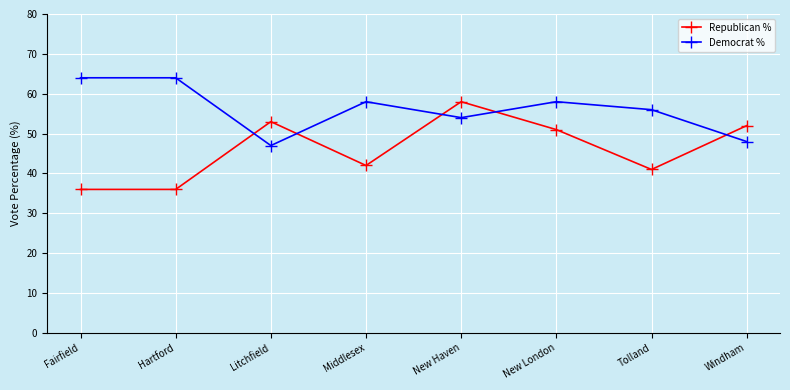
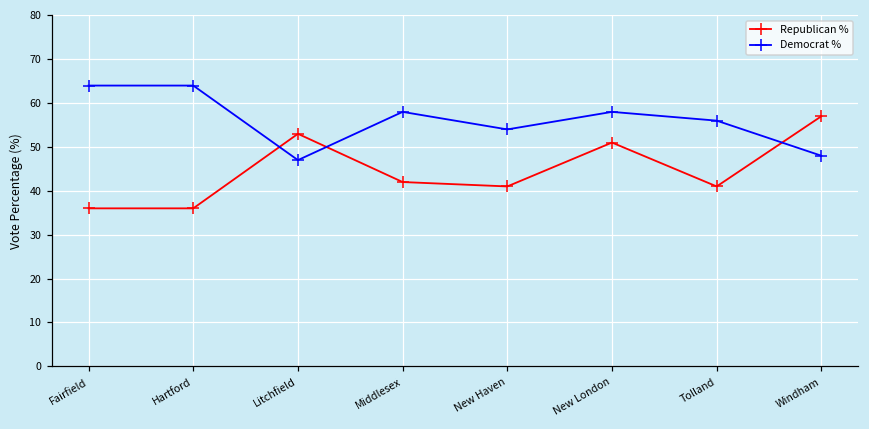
Republican %, New Haven: 58 -> 41
Republican %, Windham: 52 -> 57
